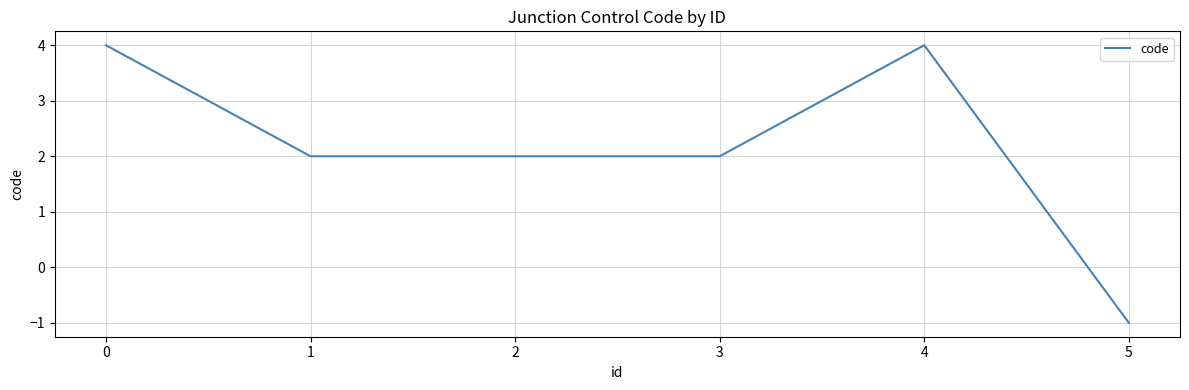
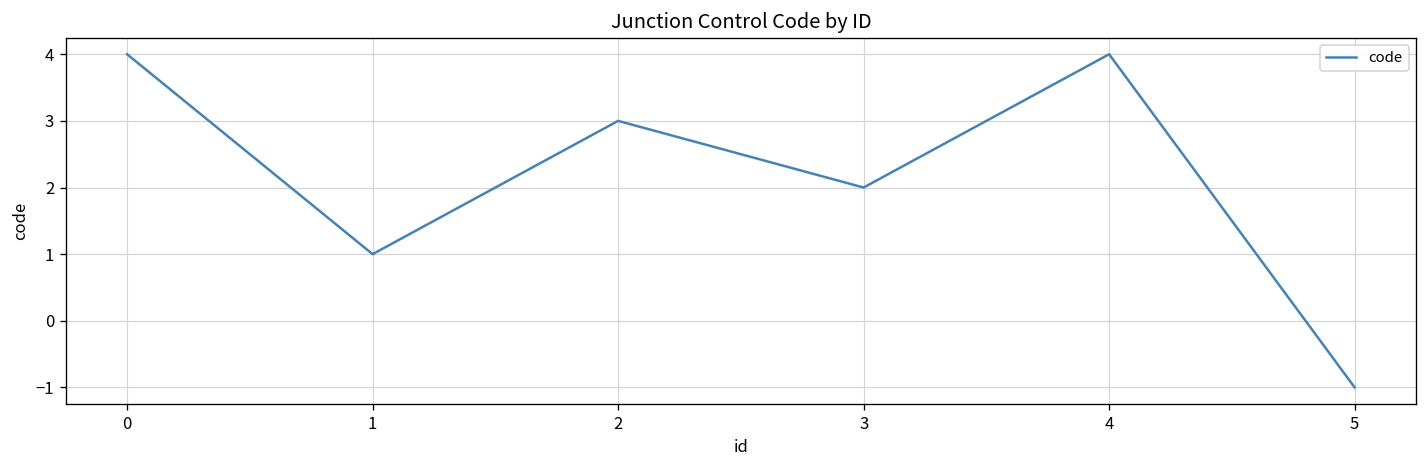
1: 2 -> 1
2: 2 -> 3
